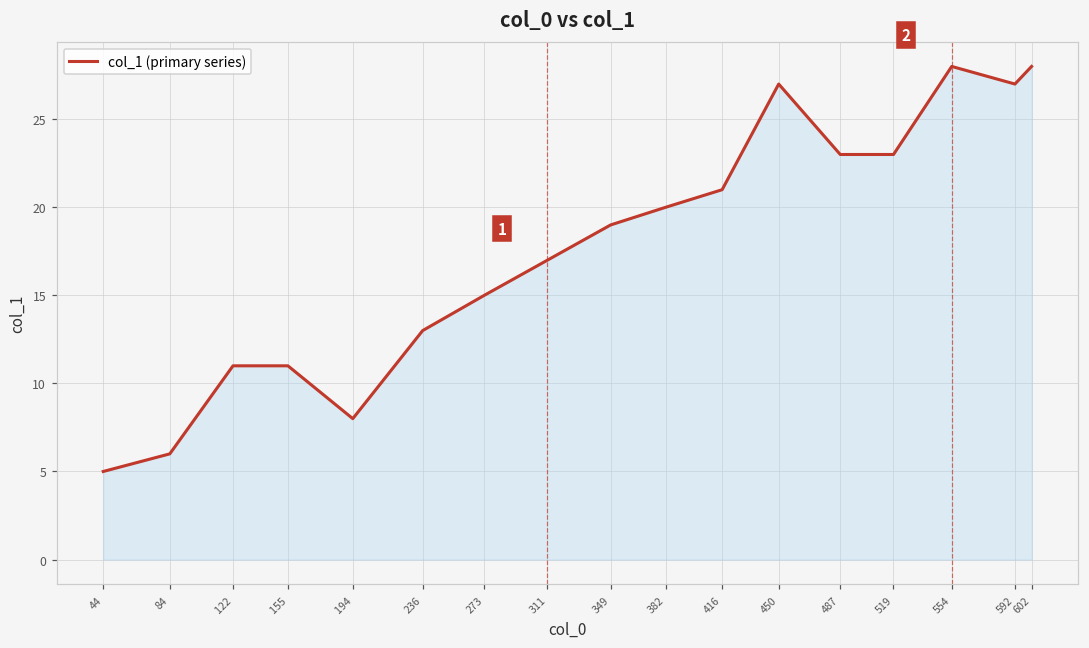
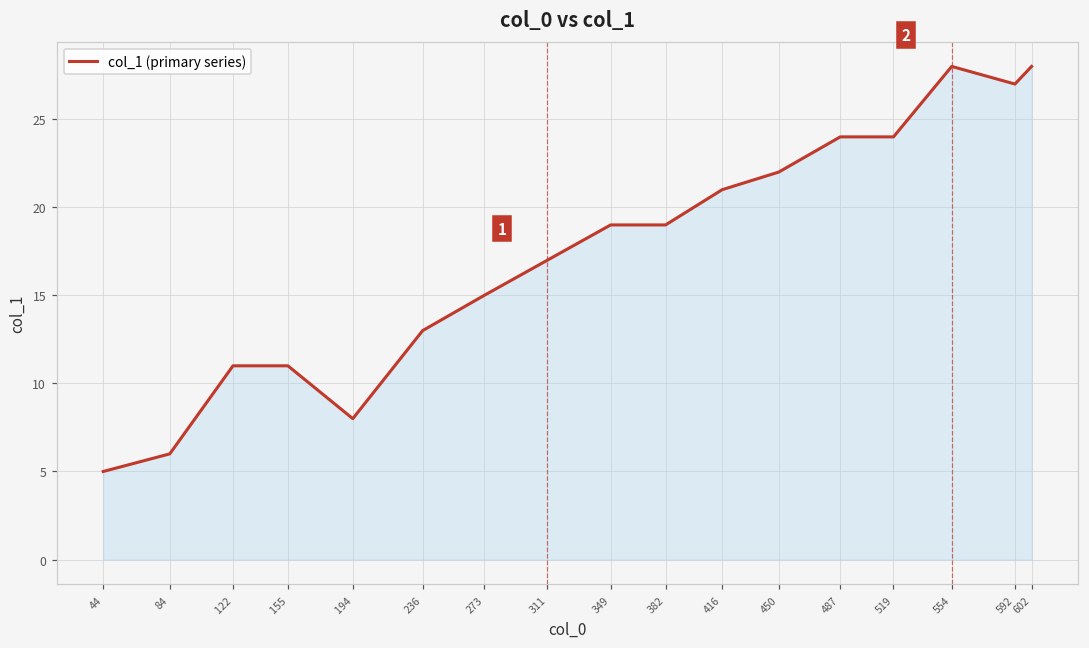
382: 20 -> 19
450: 27 -> 22
487: 23 -> 24
519: 23 -> 24
